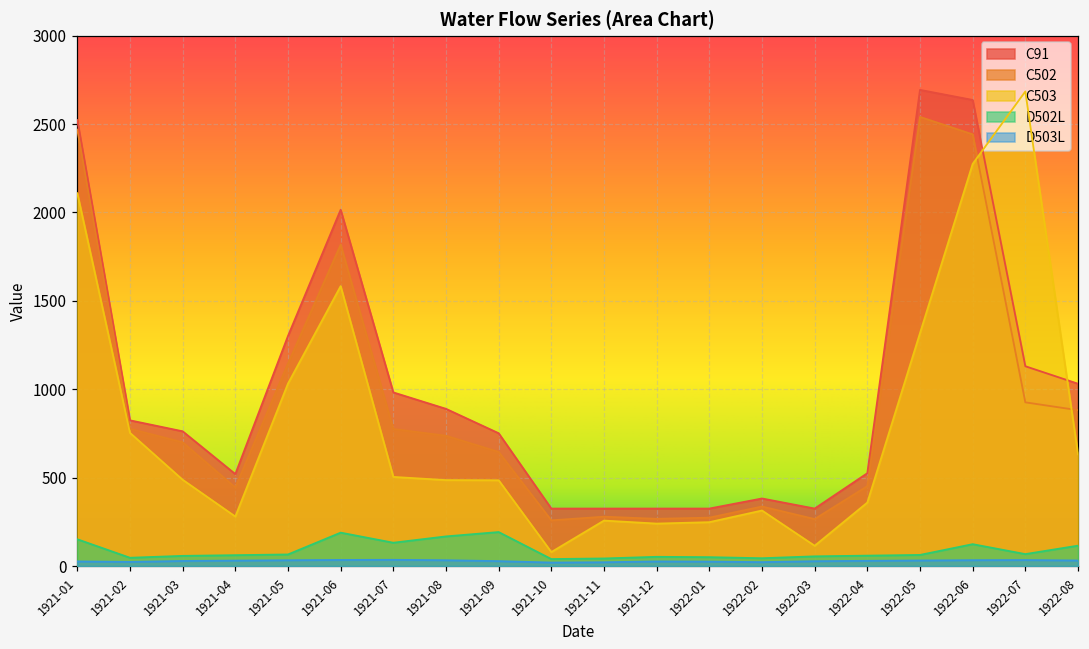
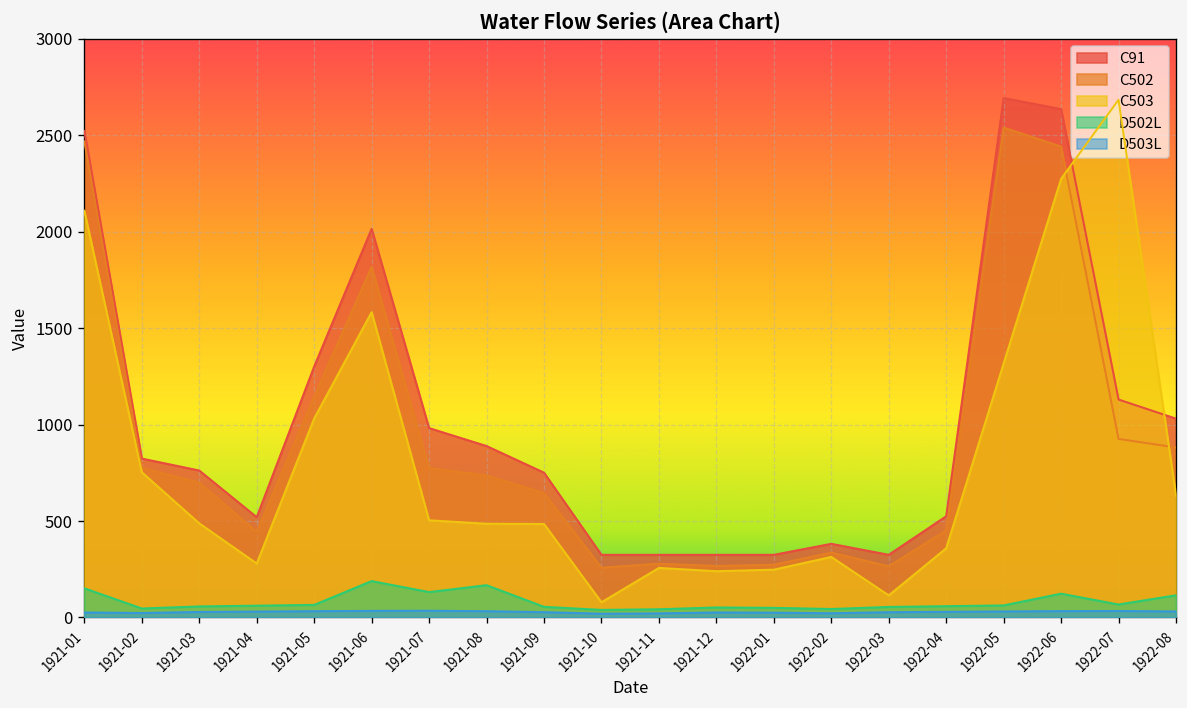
D502L, 1921-09: 190 -> 60
